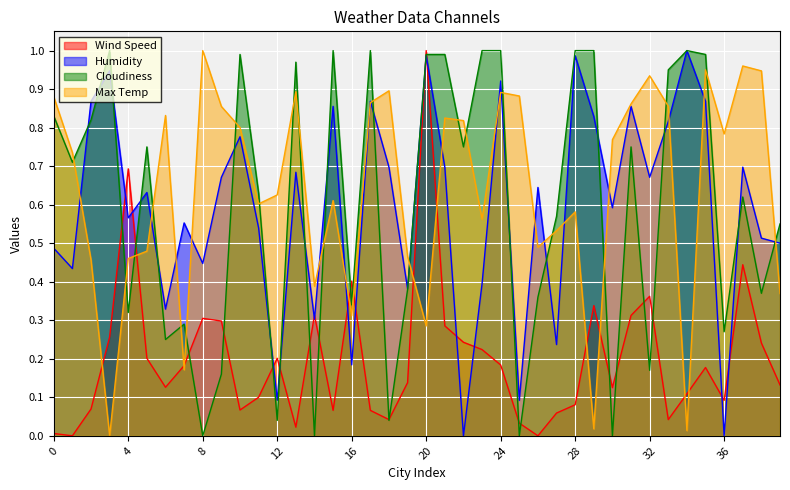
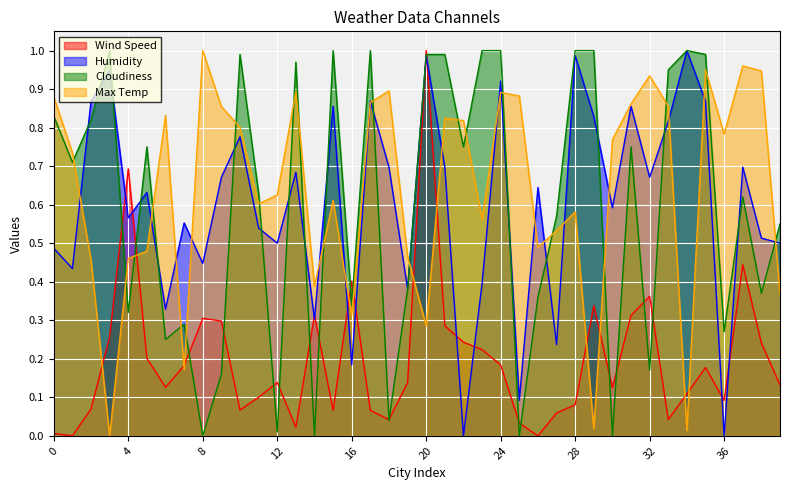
Wind Speed, 12: 0.20 -> 0.14
Humidity, 12: 0.09 -> 0.50
Cloudiness, 12: 0.04 -> 0.01
